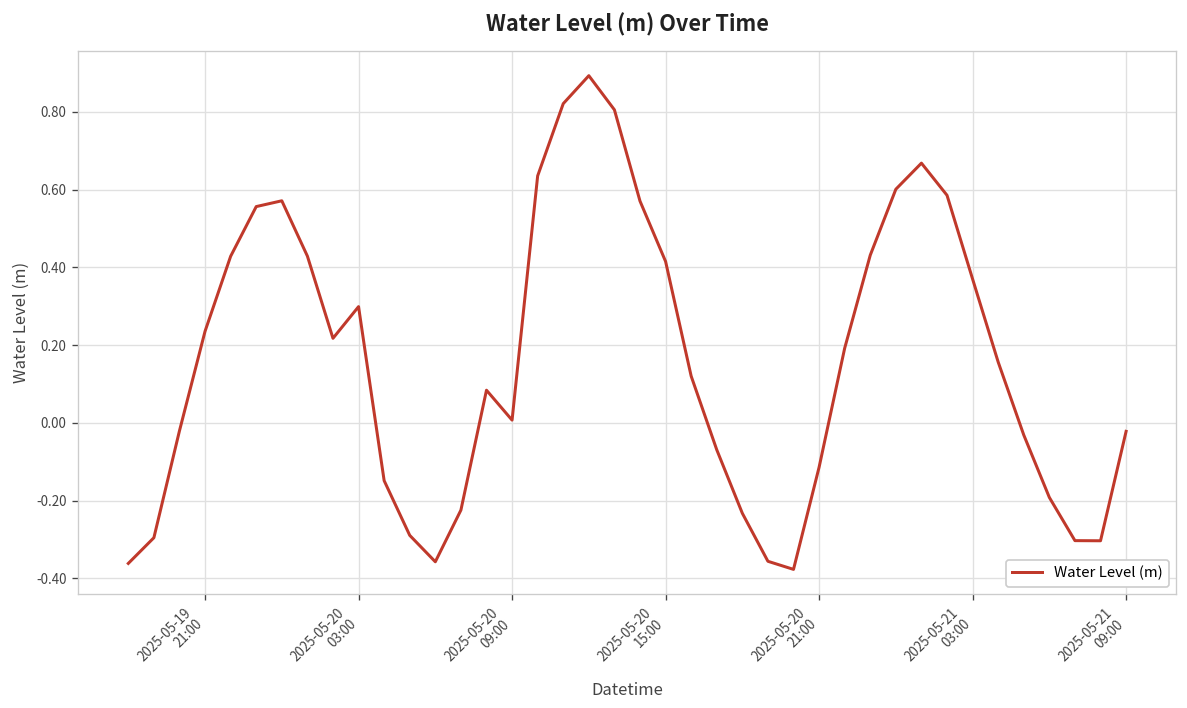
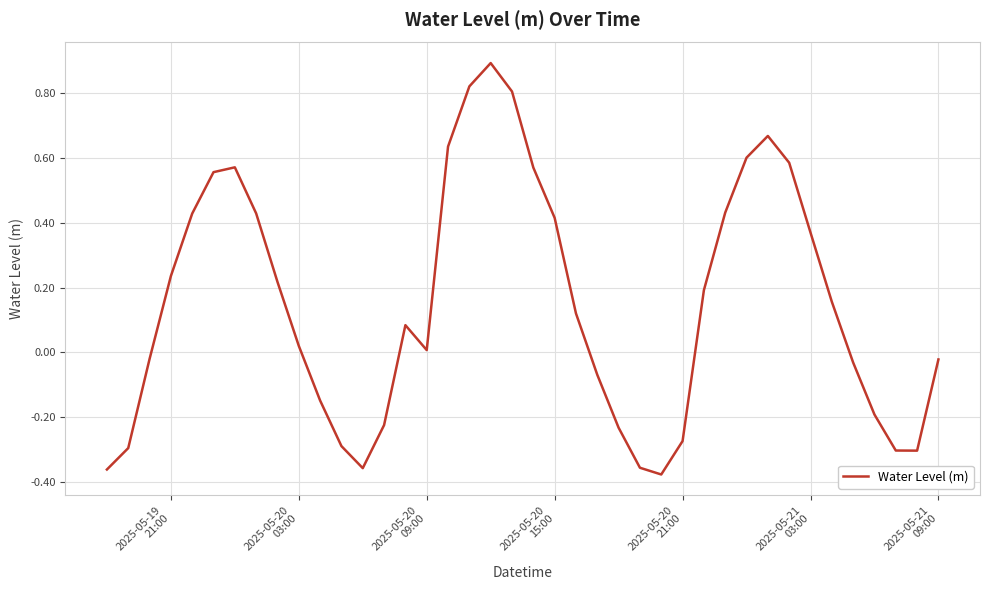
2025-05-20 03:00: 0.30 -> 0.02
2025-05-20 21:00: -0.11 -> -0.27
